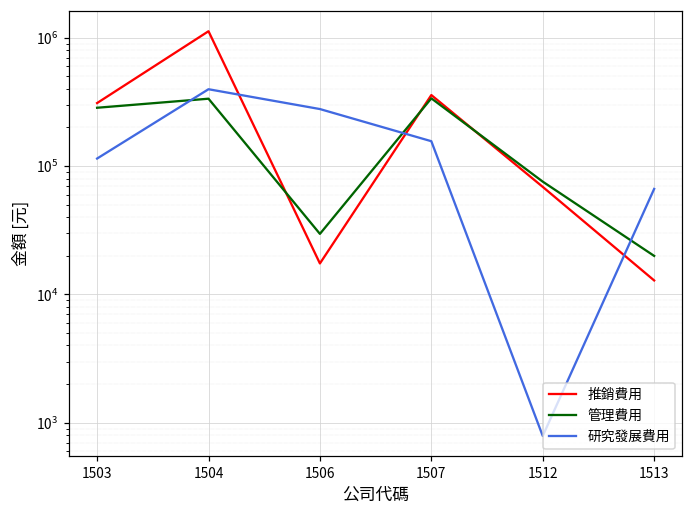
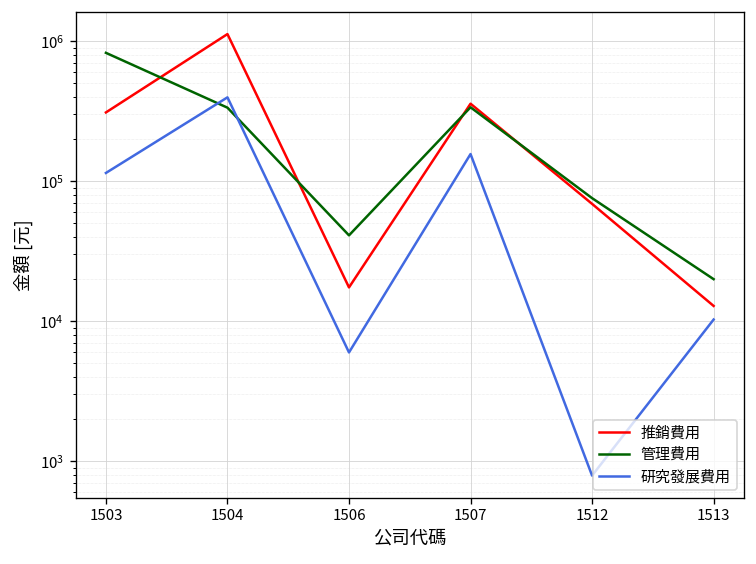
管理費用, 1503: 280000 -> 800000
管理費用, 1506: 30000 -> 41000
研究發展費用, 1506: 280000 -> 6000
研究發展費用, 1513: 70000 -> 10000
